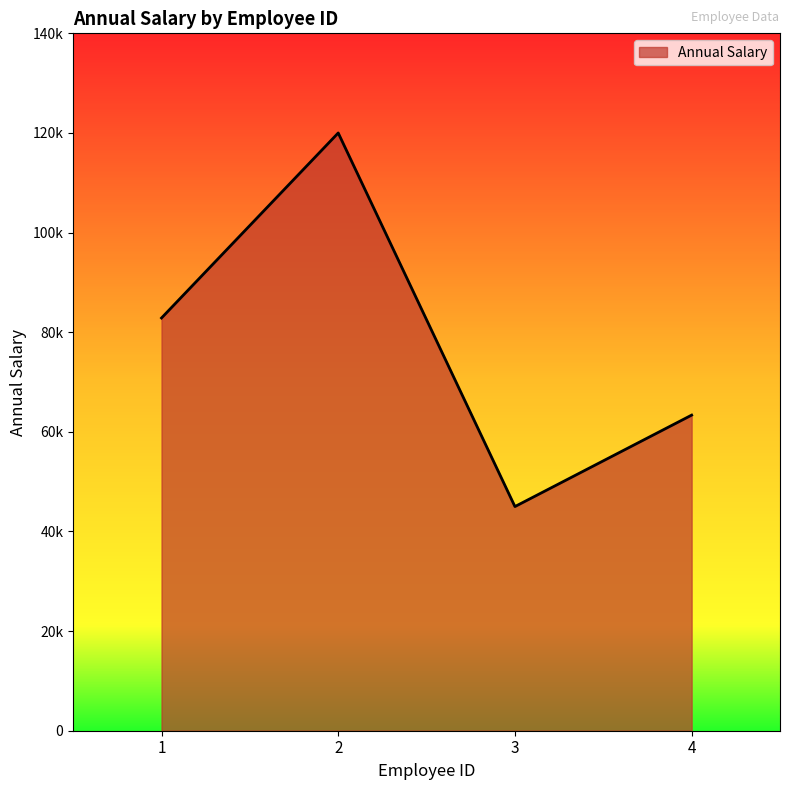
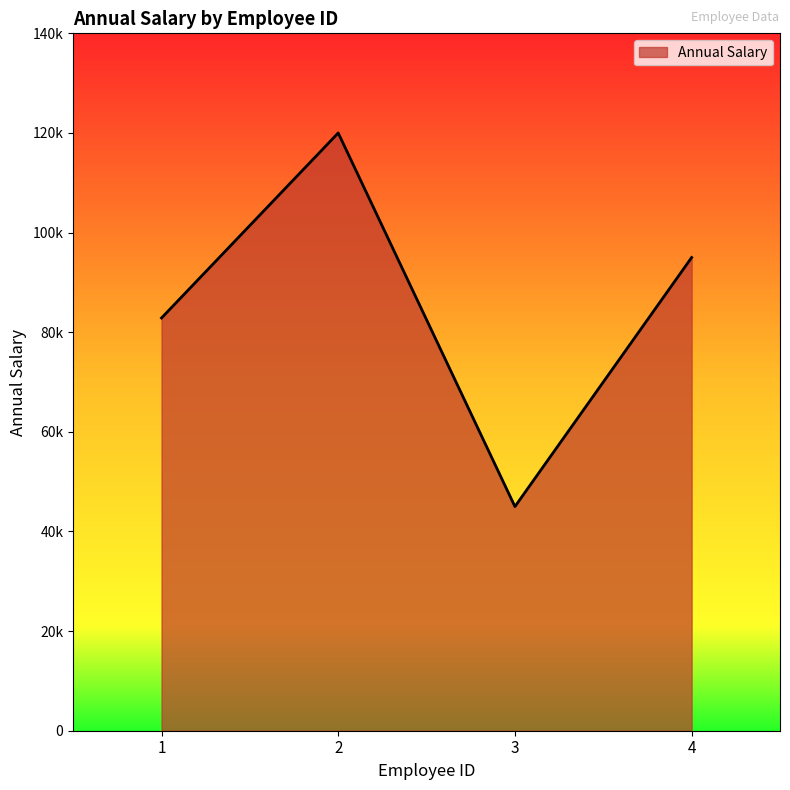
4: 63000 -> 95000
